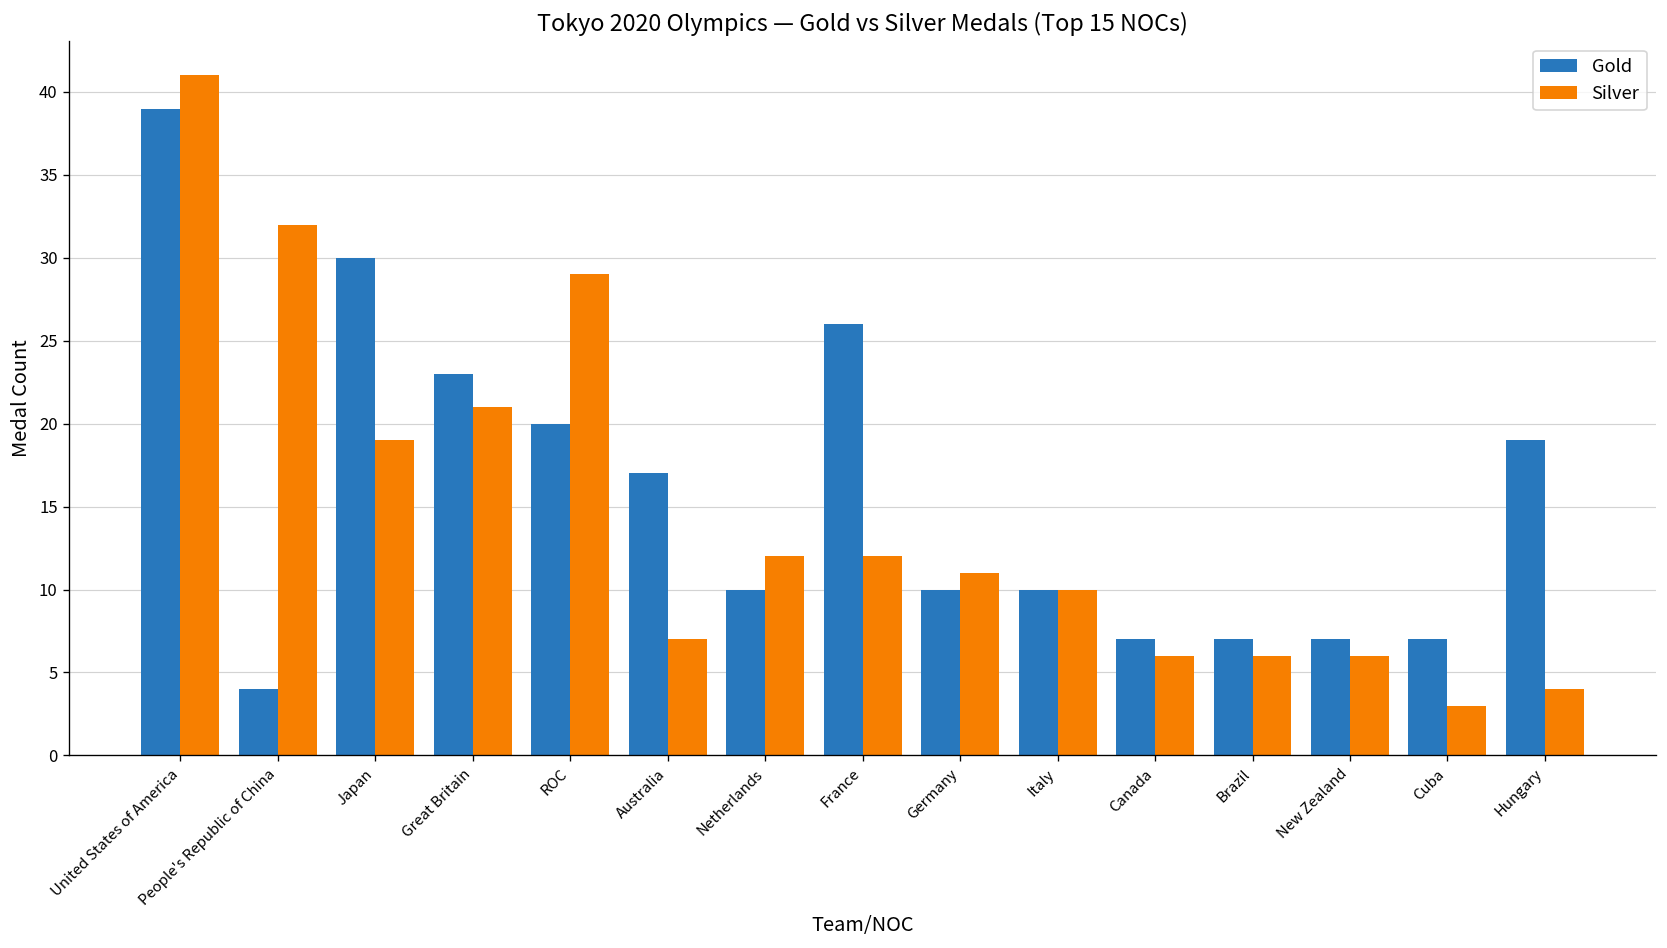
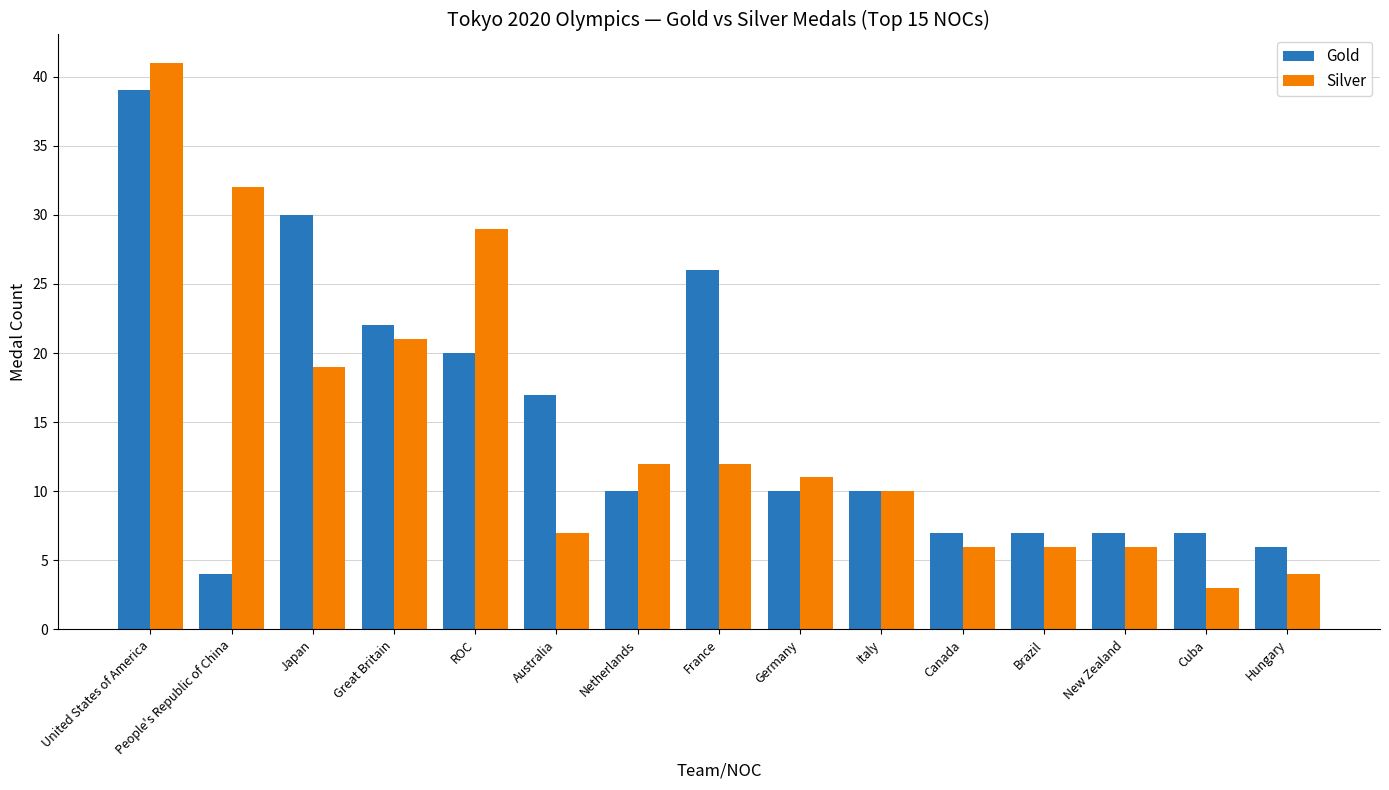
Gold, Great Britain: 23 -> 22
Gold, Hungary: 19 -> 6
